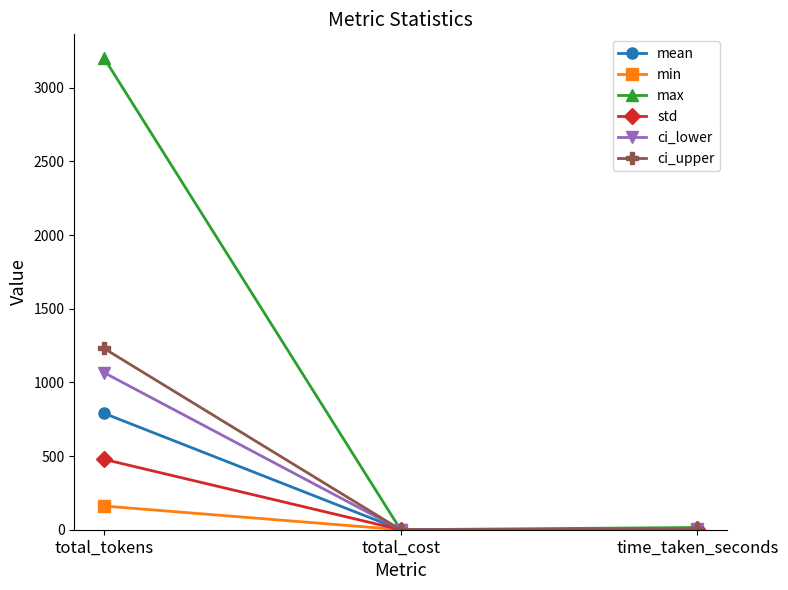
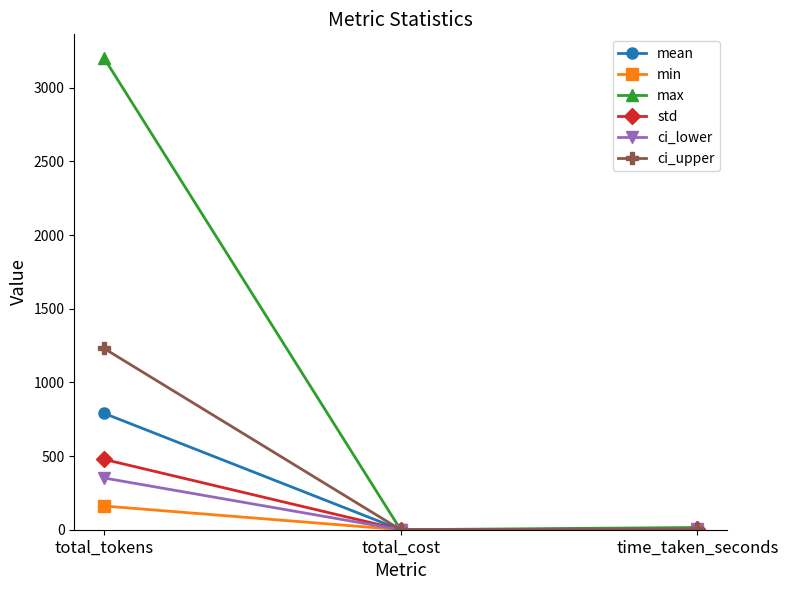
ci_lower, total_tokens: 1070 -> 350
